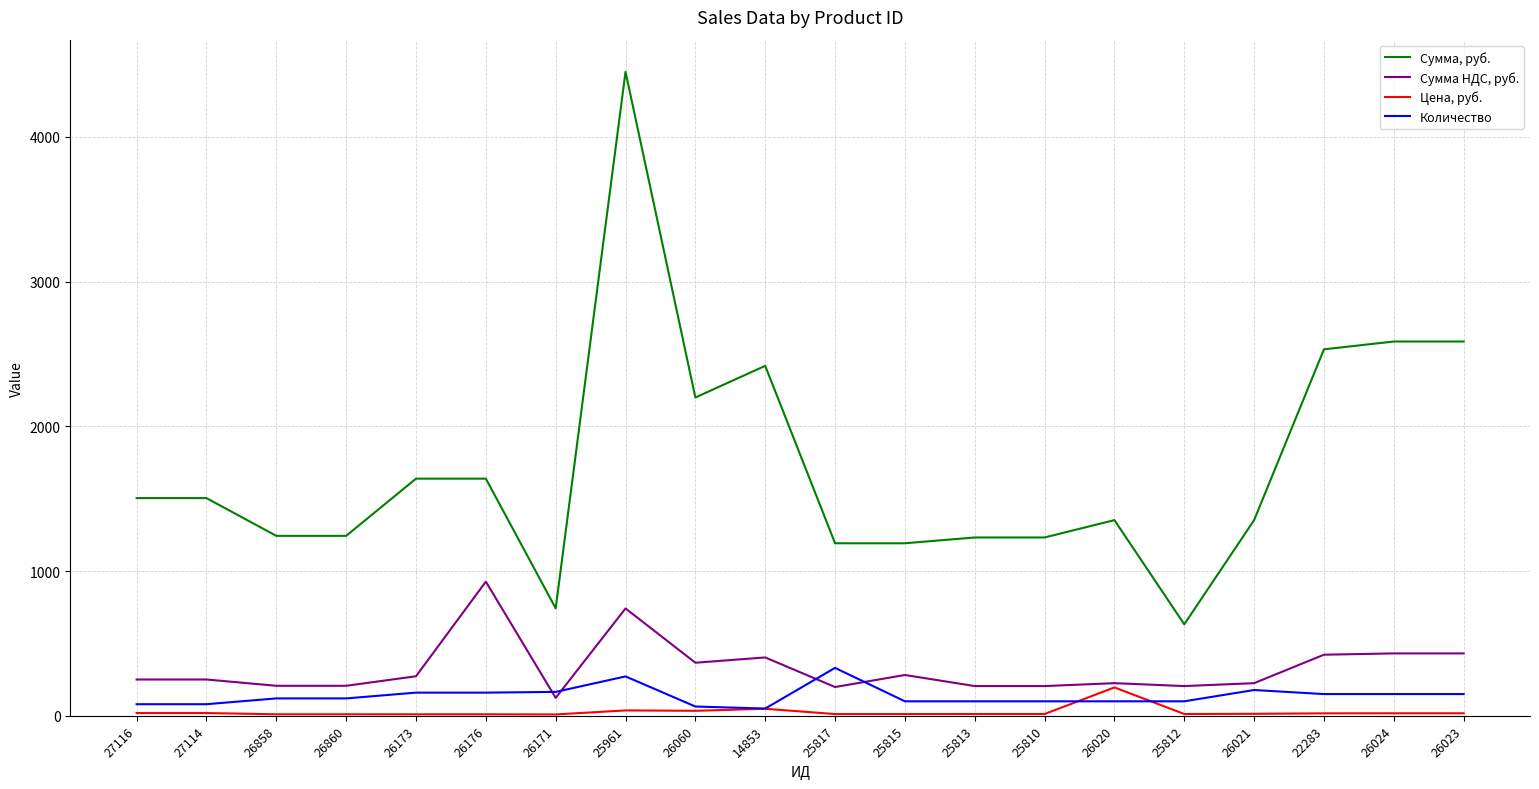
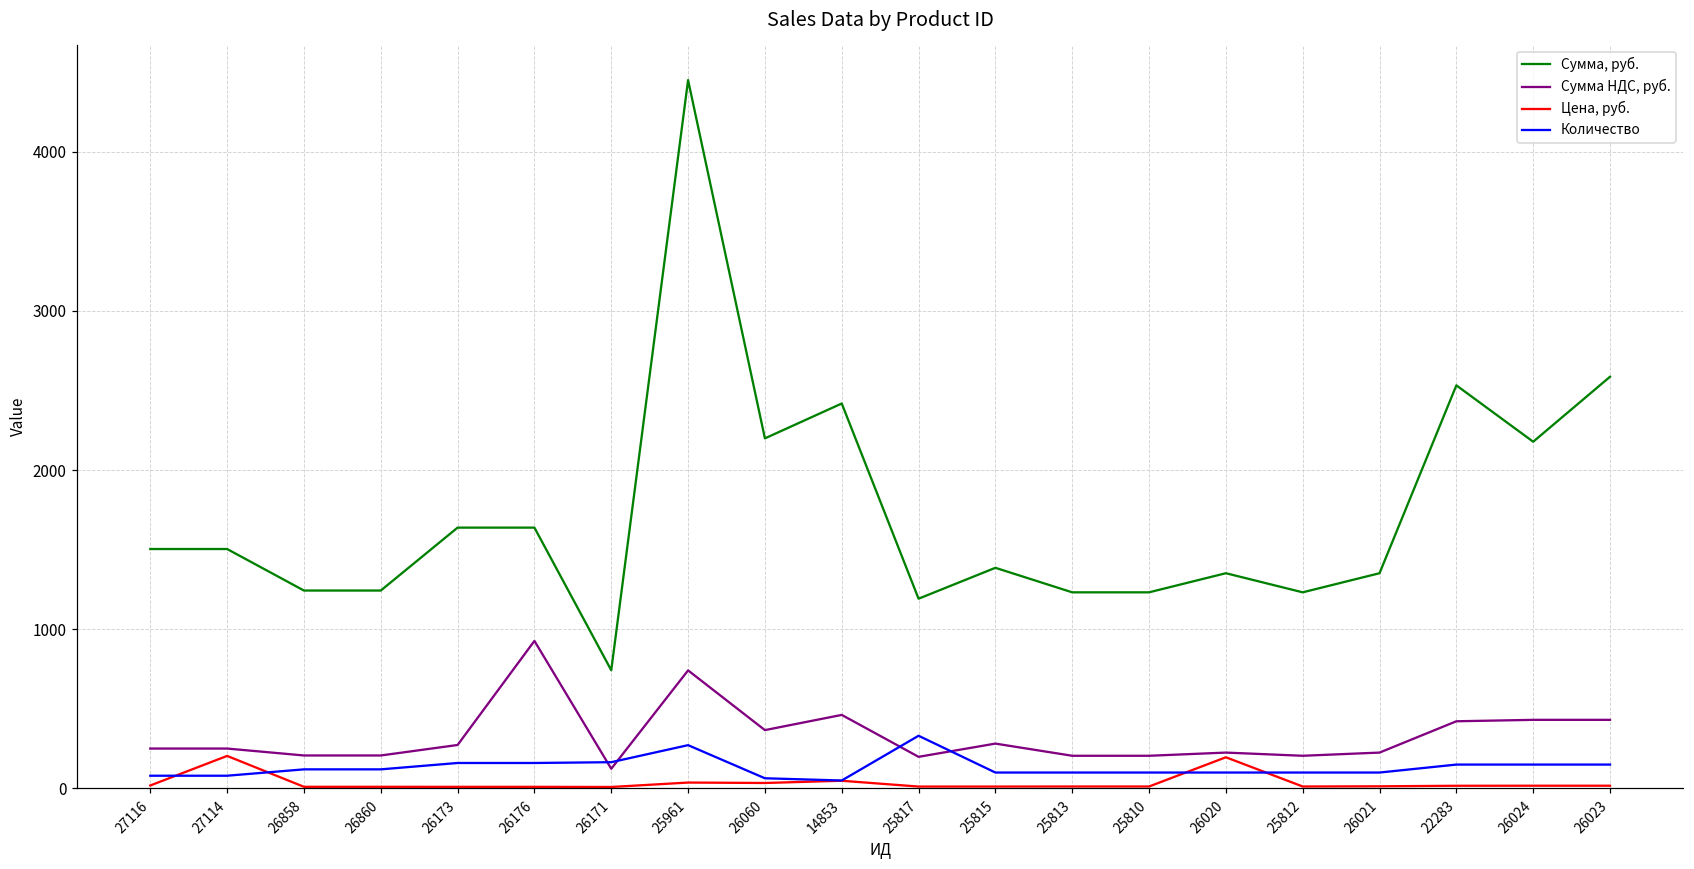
Цена, руб., 27114: 20 -> 200
Сумма НДС, руб., 14853: 400 -> 460
Сумма, руб., 25815: 1190 -> 1390
Сумма, руб., 25812: 630 -> 1230
Количество, 26021: 180 -> 100
Сумма, руб., 26024: 2590 -> 2180
